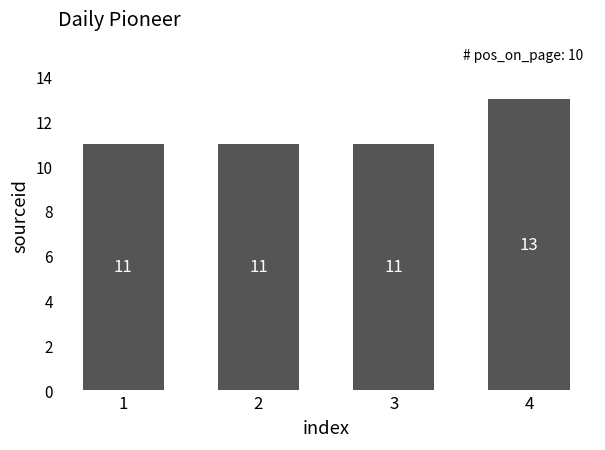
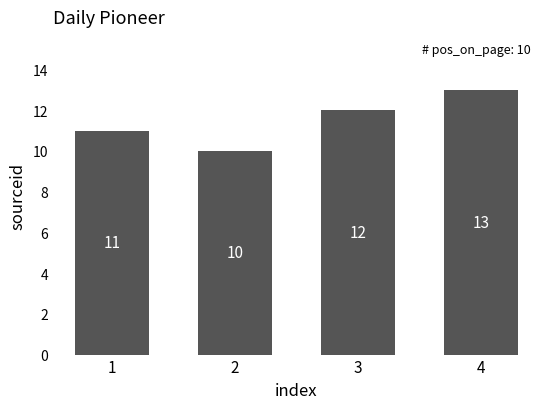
2: 11 -> 10
3: 11 -> 12
